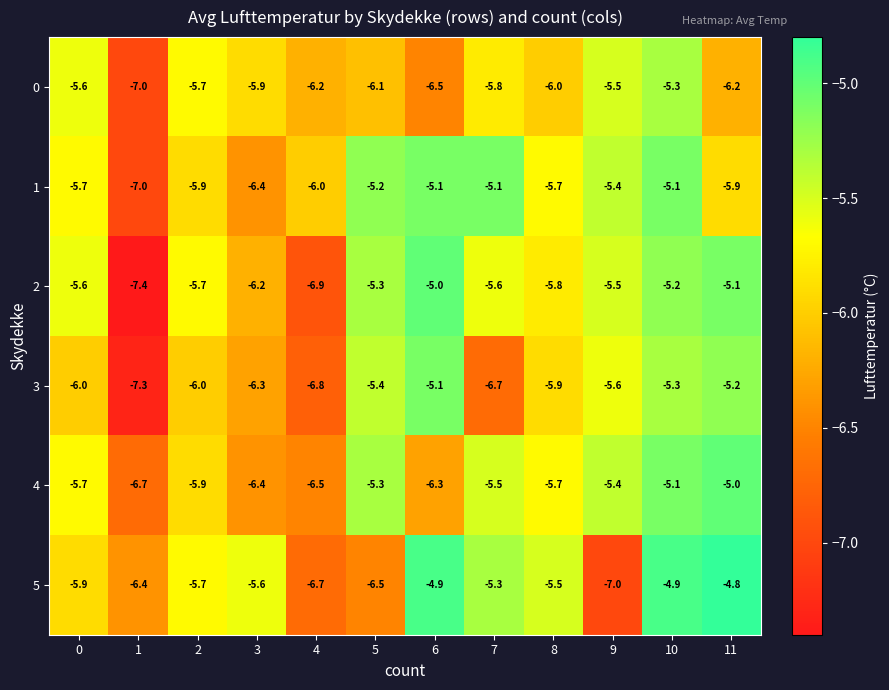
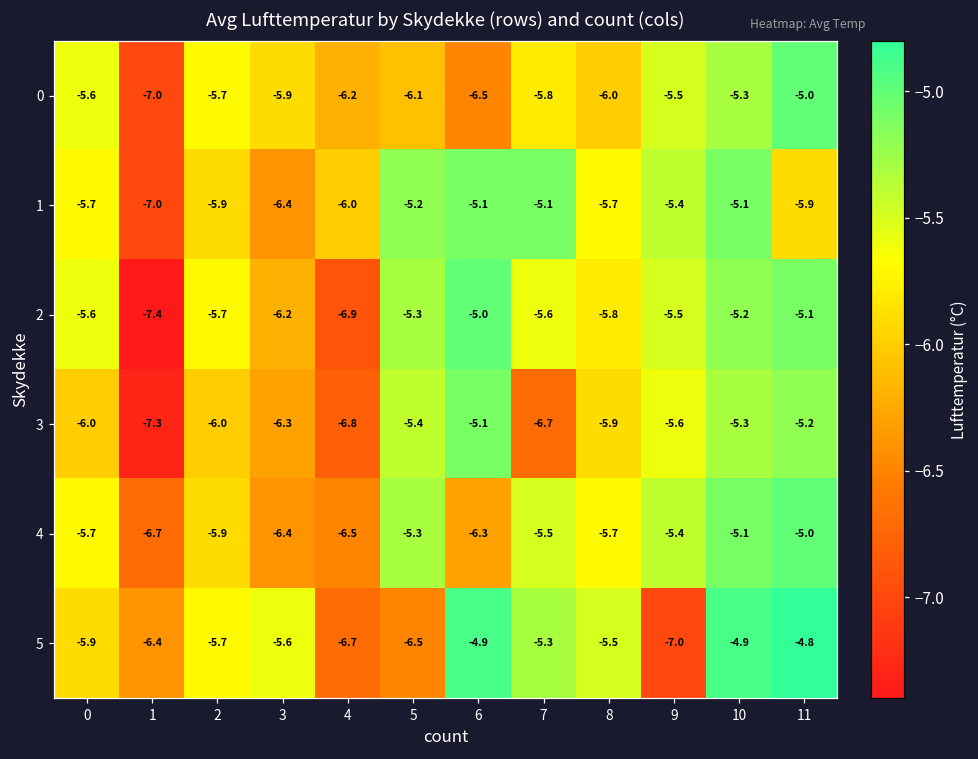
0, 11: -6.2 -> -5.0
